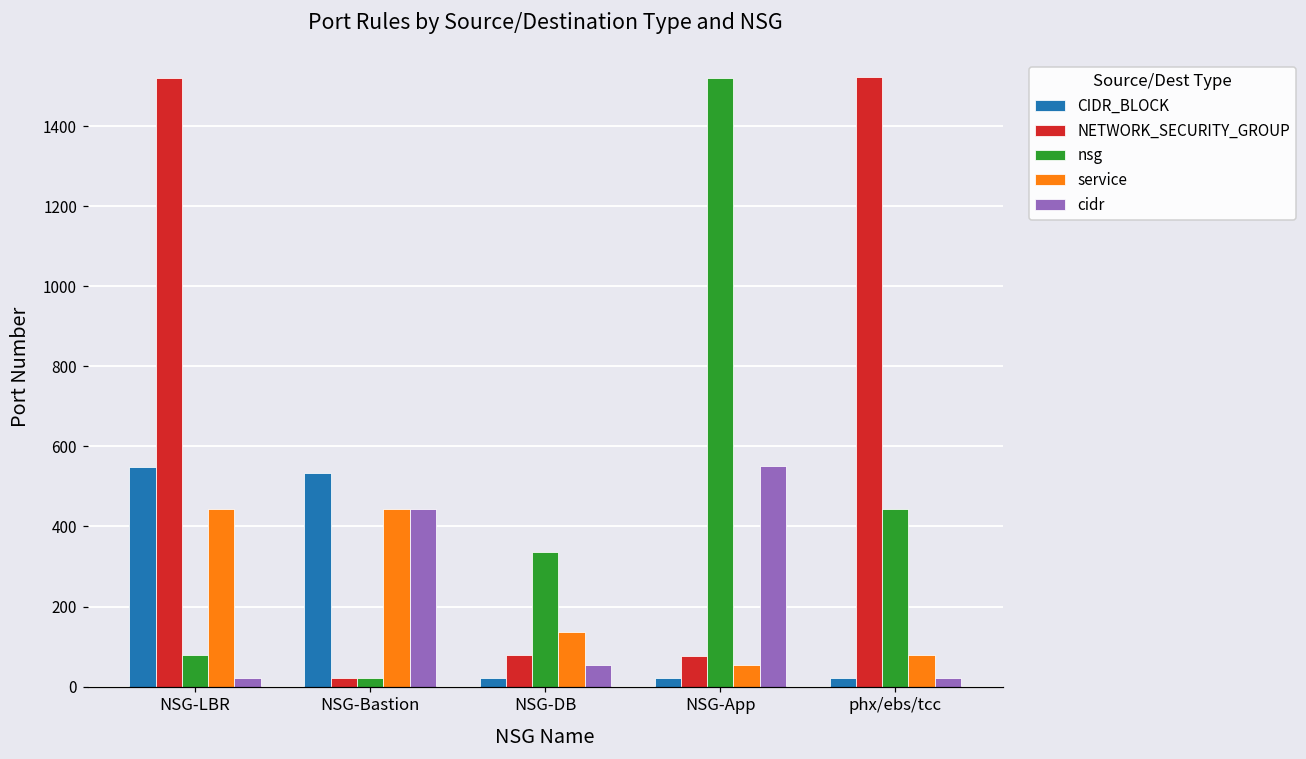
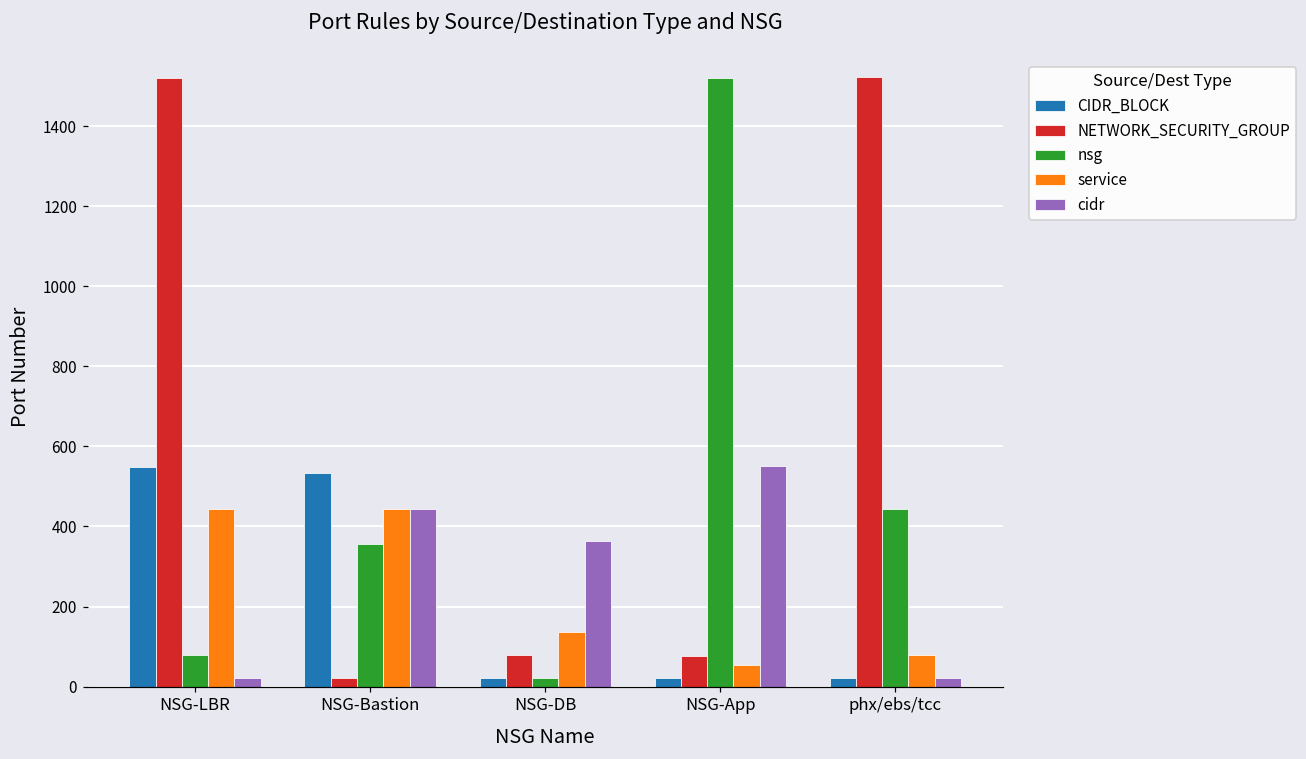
nsg, NSG-Bastion: 20 -> 360
nsg, NSG-DB: 340 -> 20
cidr, NSG-DB: 50 -> 360
